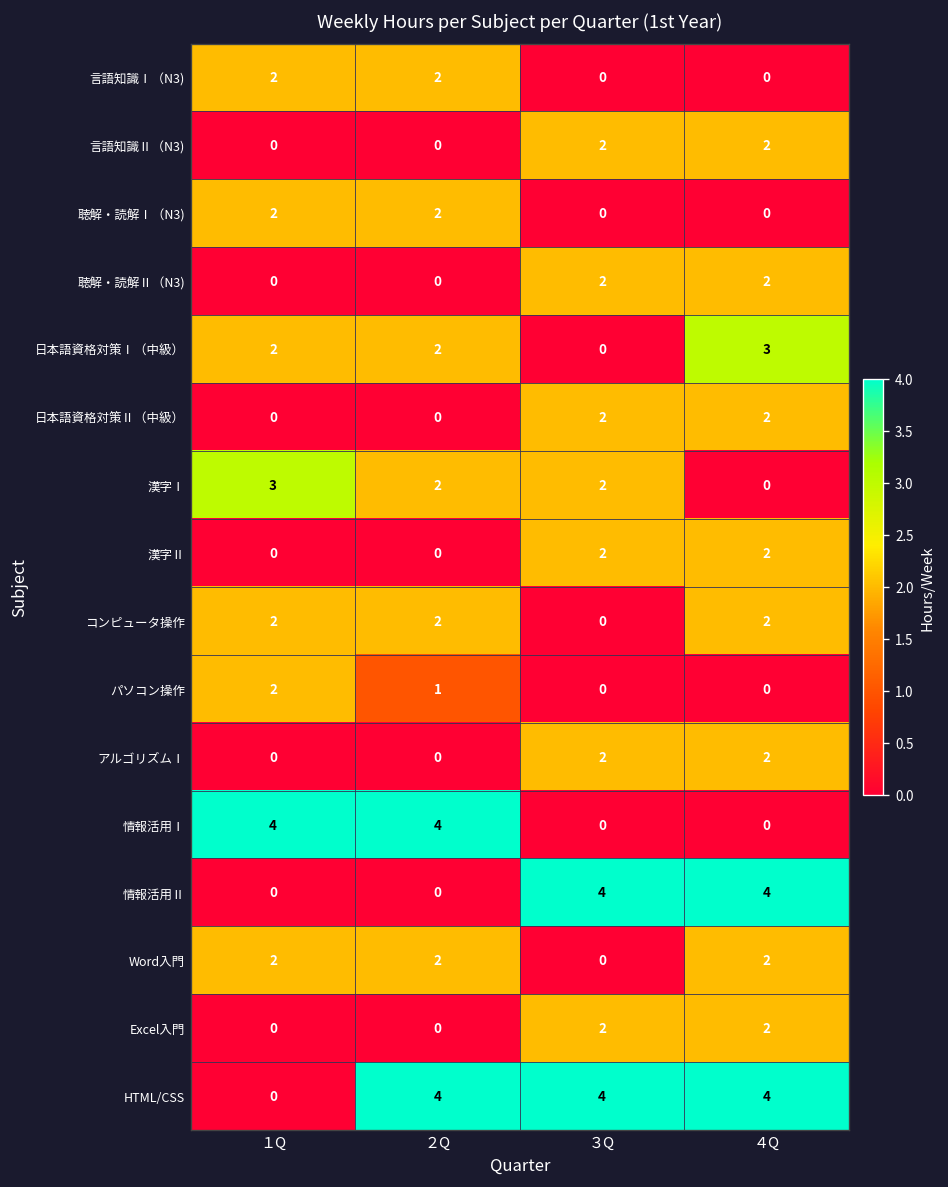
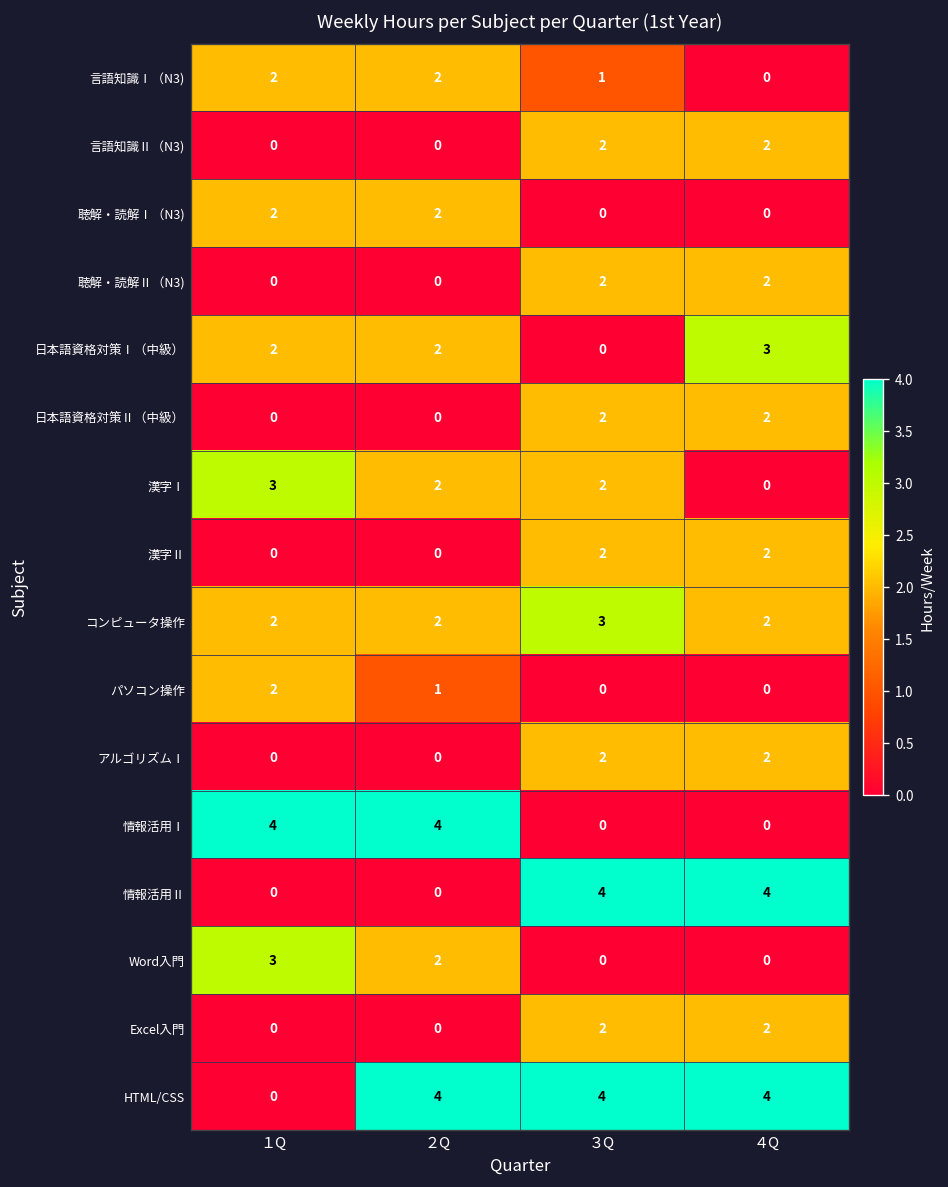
言語知識Ⅰ（N3), ３Q: 0 -> 1
コンピュータ操作, ３Q: 0 -> 3
Word入門, １Q: 2 -> 3
Word入門, ４Q: 2 -> 0
